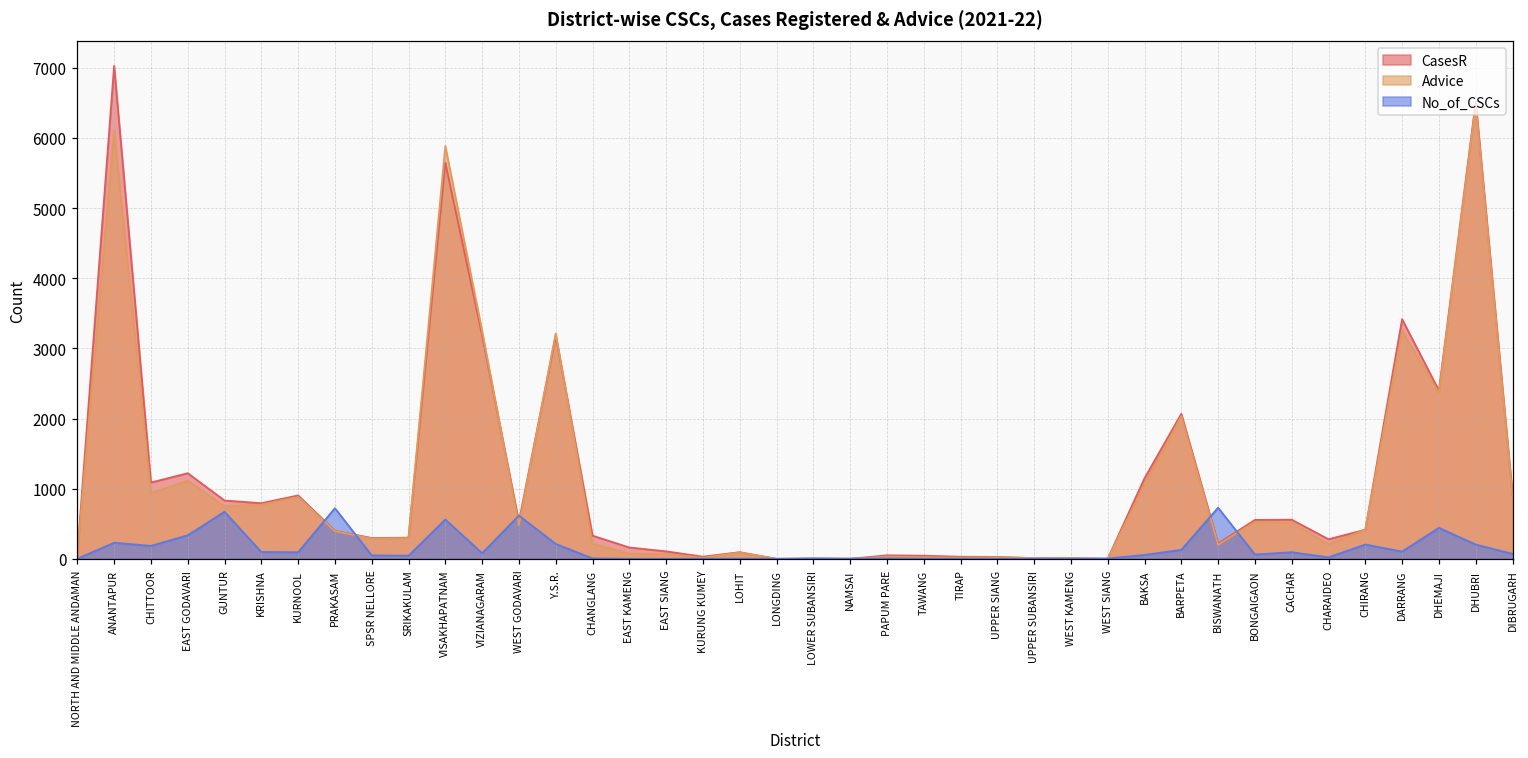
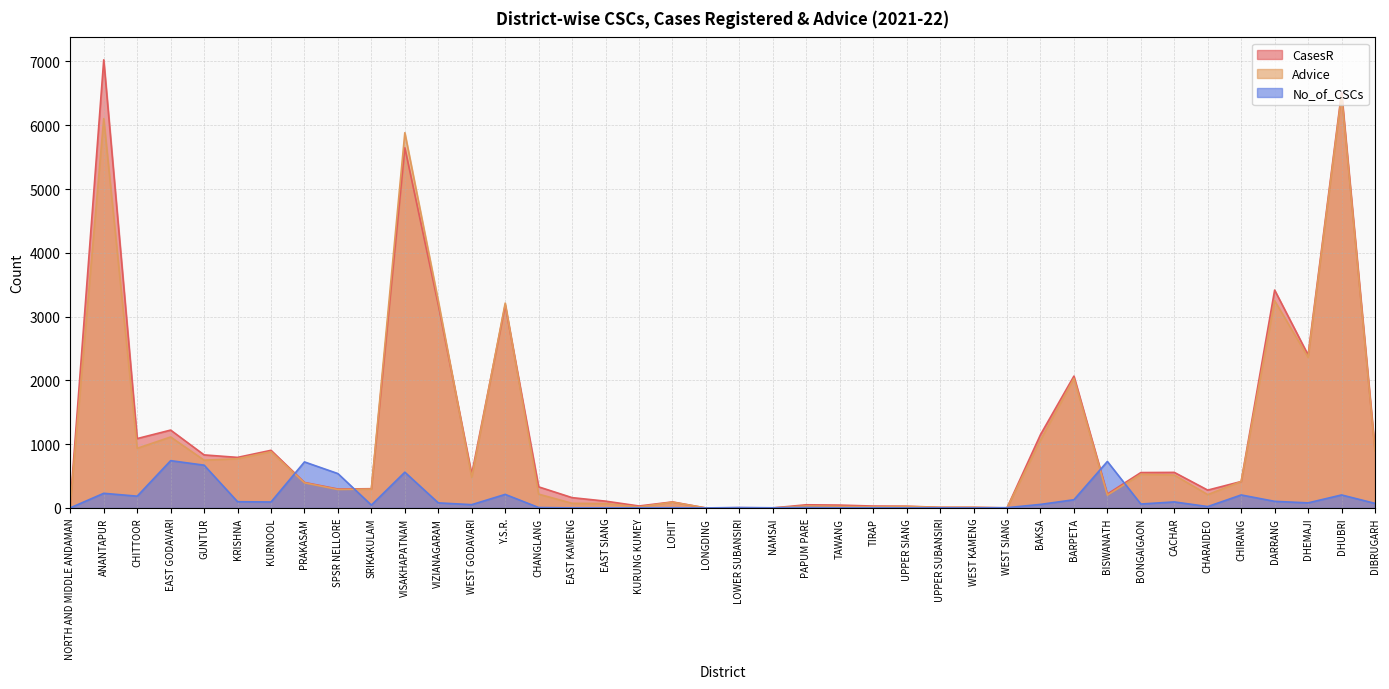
No_of_CSCs, EAST GODAVARI: 300 -> 700
No_of_CSCs, SPSR NELLORE: 100 -> 500
No_of_CSCs, WEST GODAVARI: 600 -> 100
No_of_CSCs, DHEMAJI: 400 -> 100
